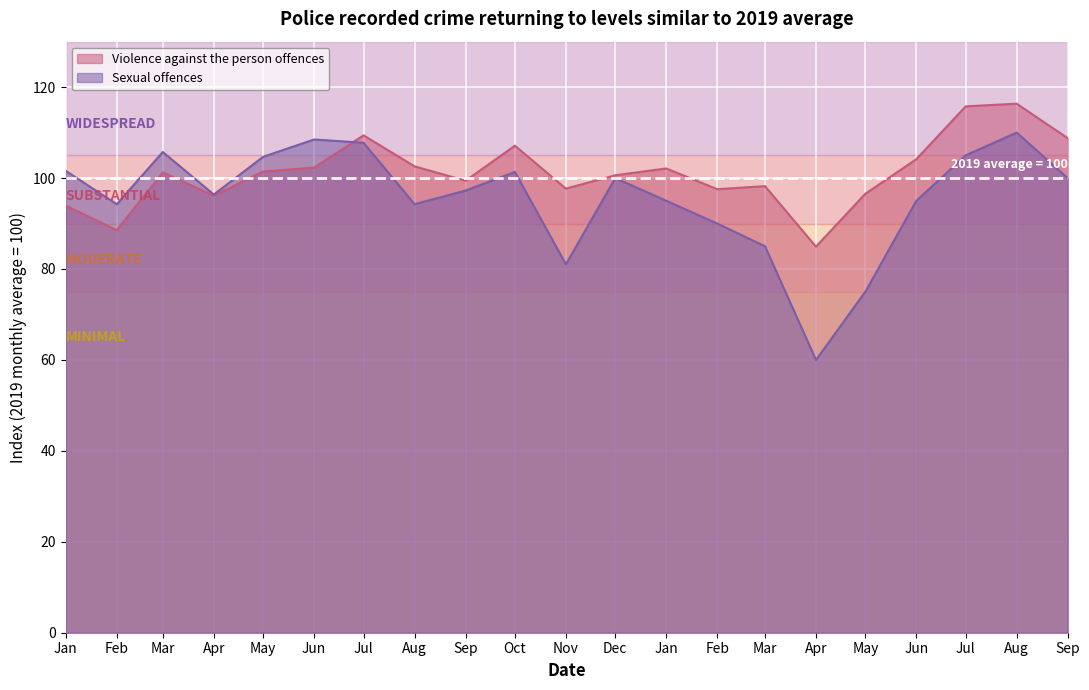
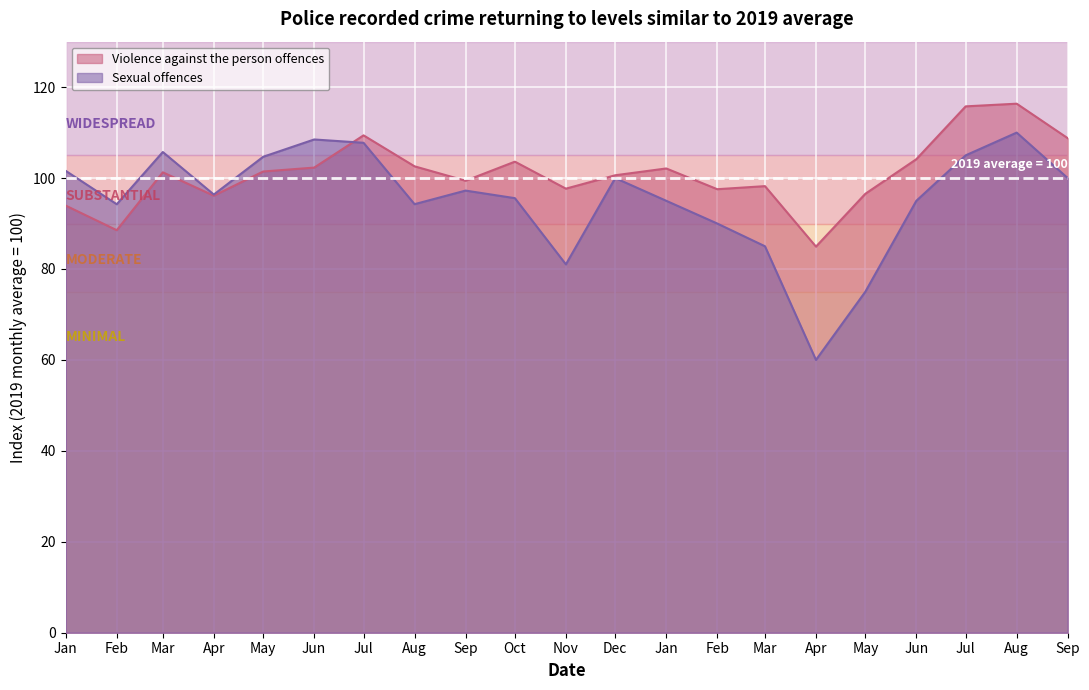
Violence against the person offences, Oct: 107 -> 104
Sexual offences, Oct: 101 -> 96
